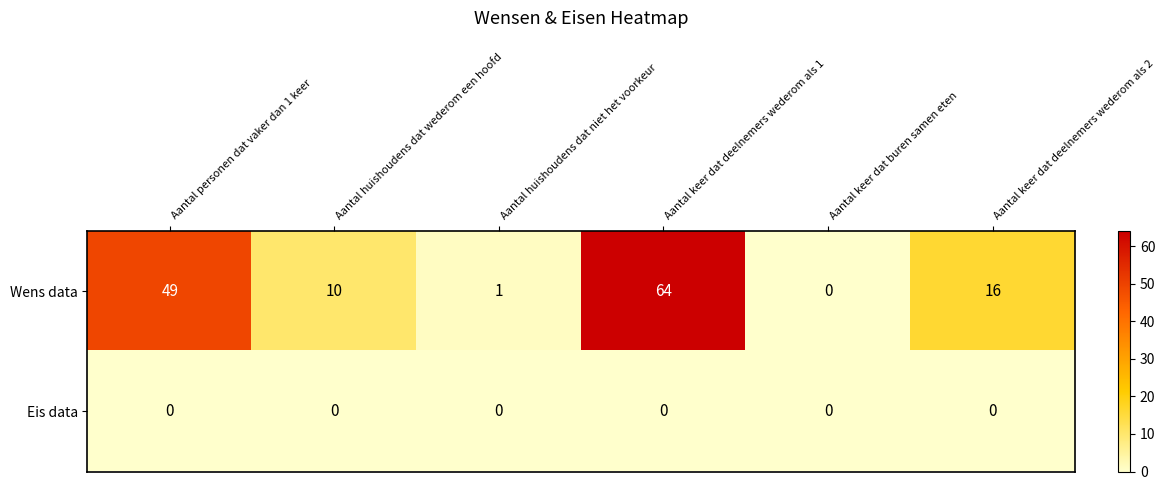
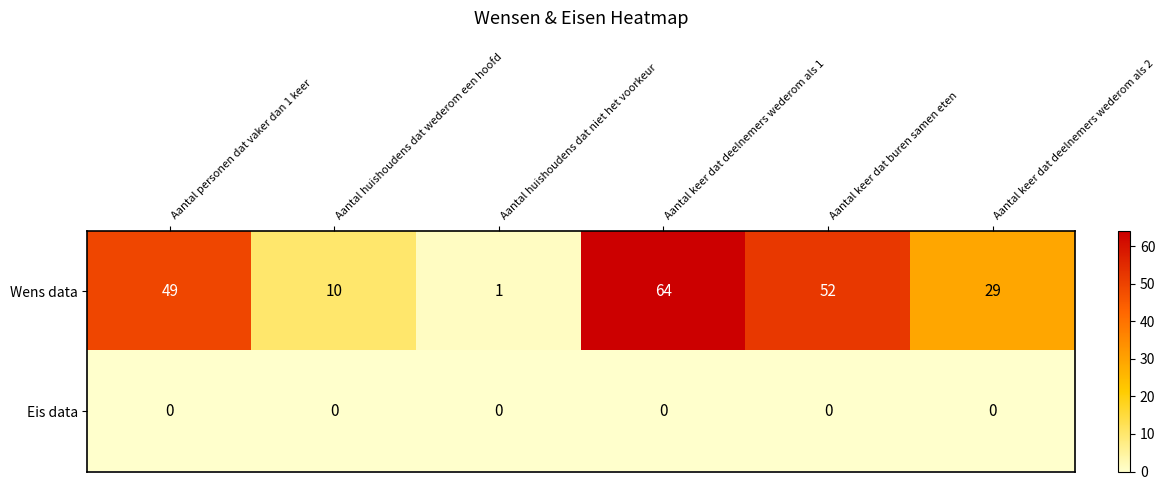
Wens data, Aantal keer dat buren samen eten: 0 -> 52
Wens data, Aantal keer dat deelnemers wederom als 2: 16 -> 29
